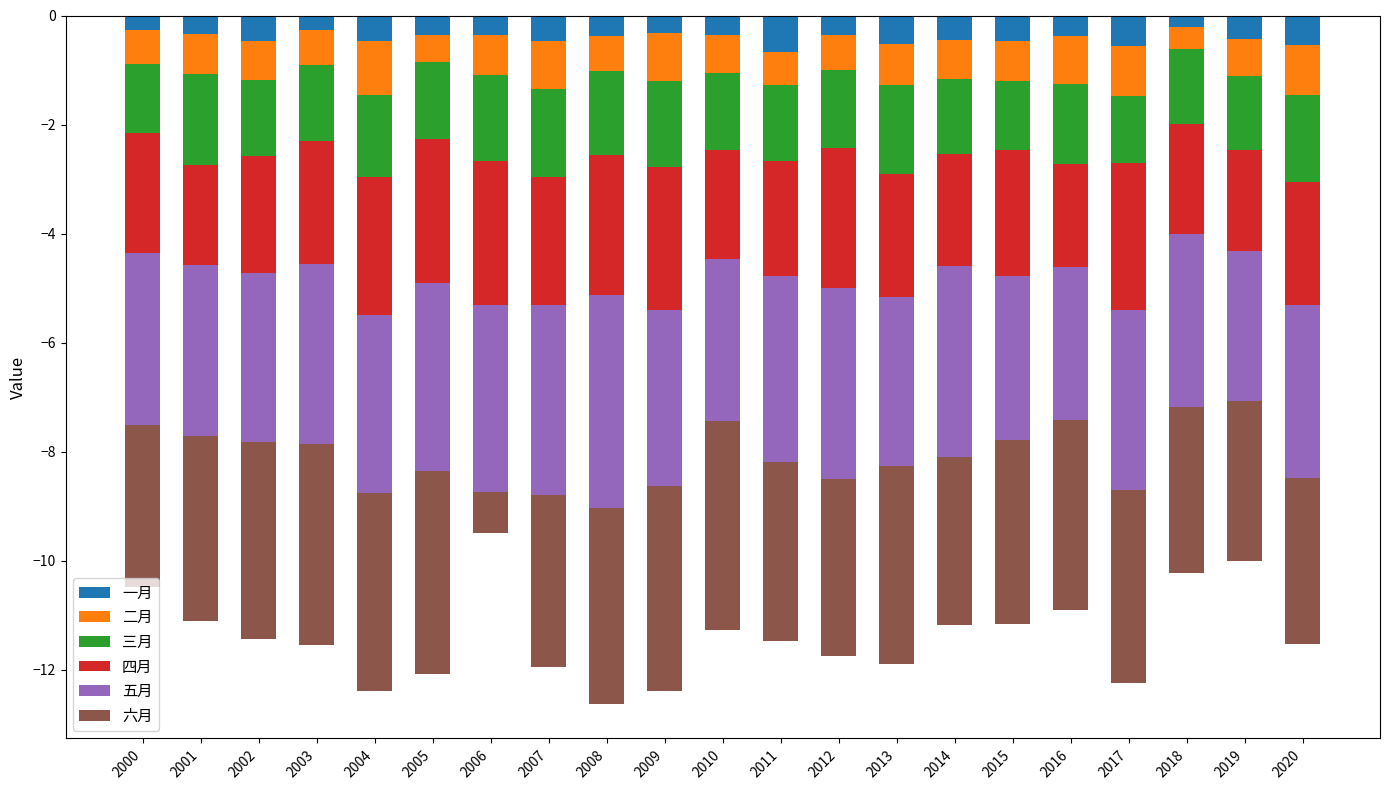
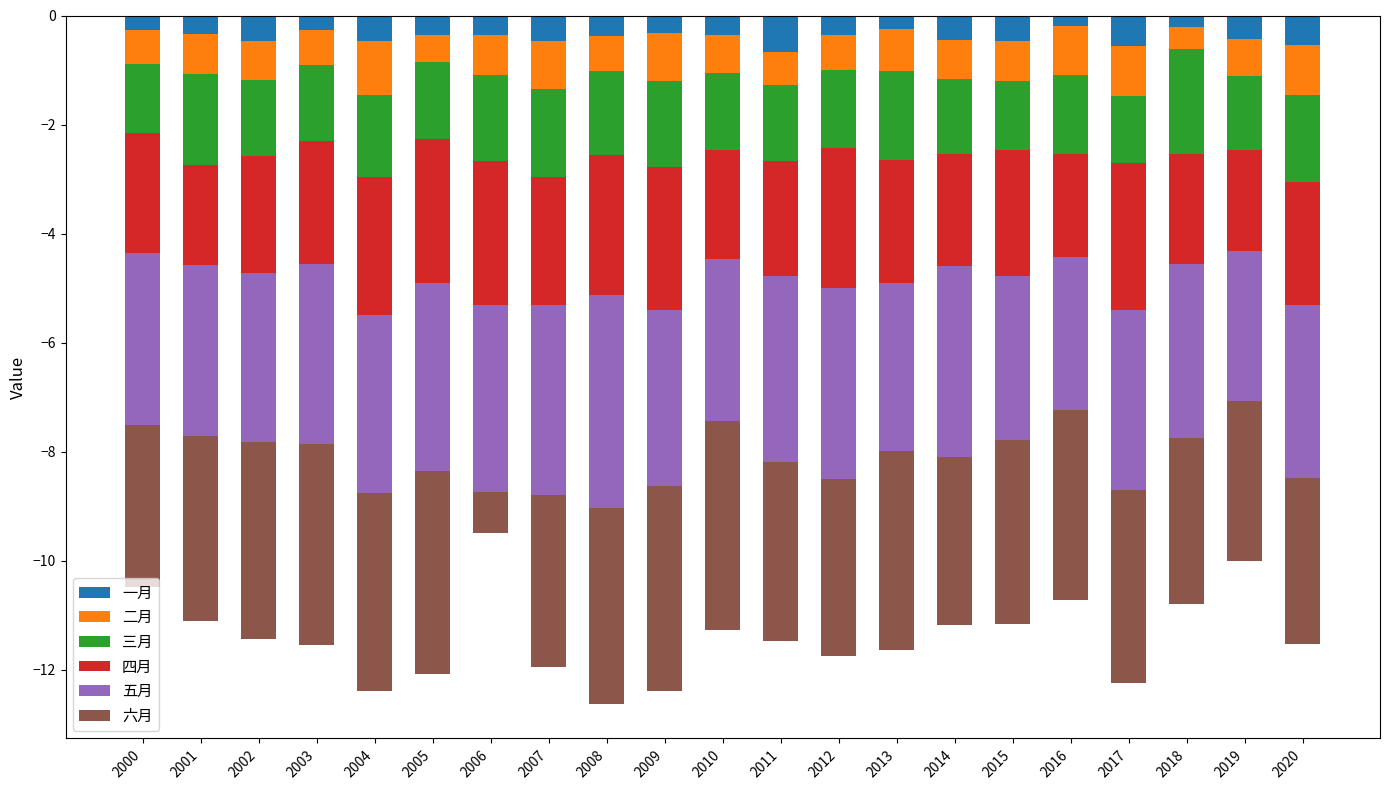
一月, 2013: -0.5 -> -0.3
一月, 2016: -0.4 -> -0.2
三月, 2018: -1.4 -> -1.9
